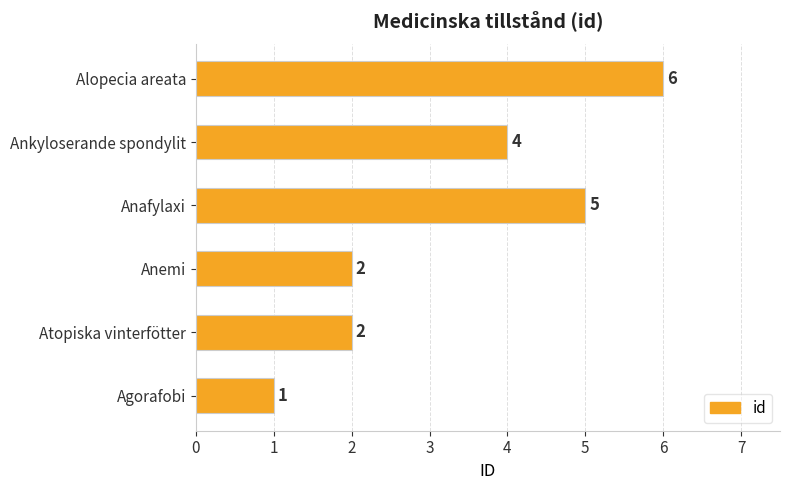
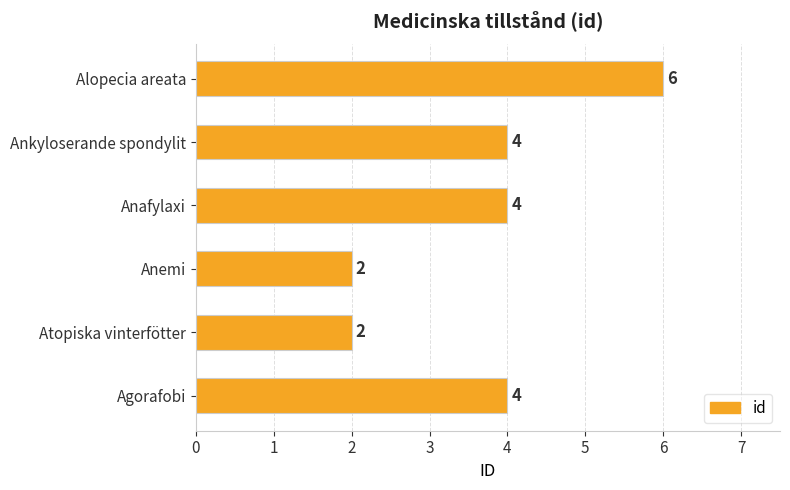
Anafylaxi: 5 -> 4
Agorafobi: 1 -> 4
